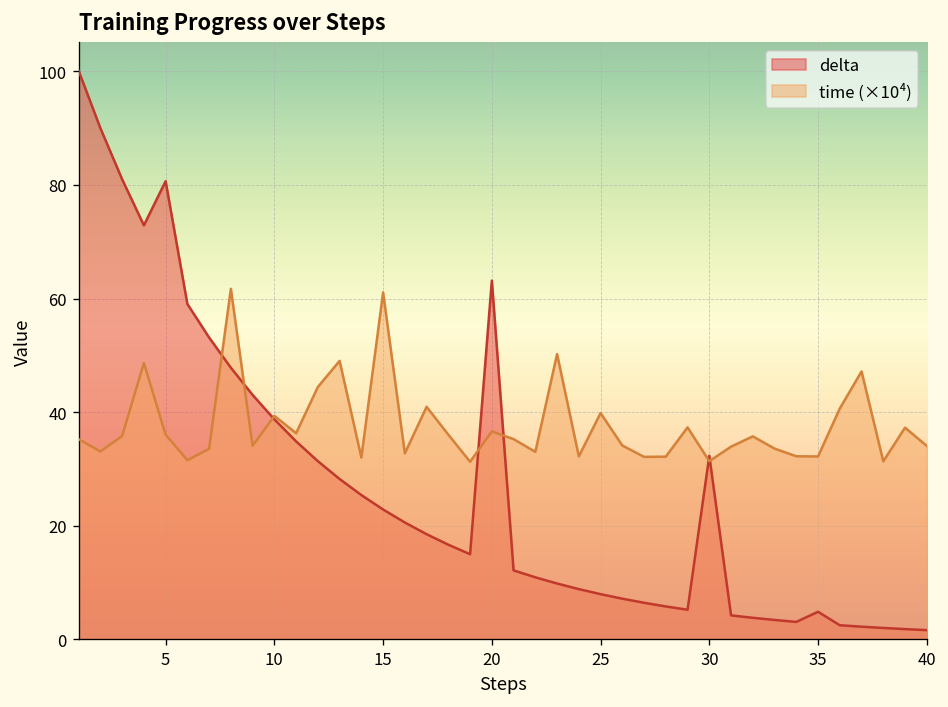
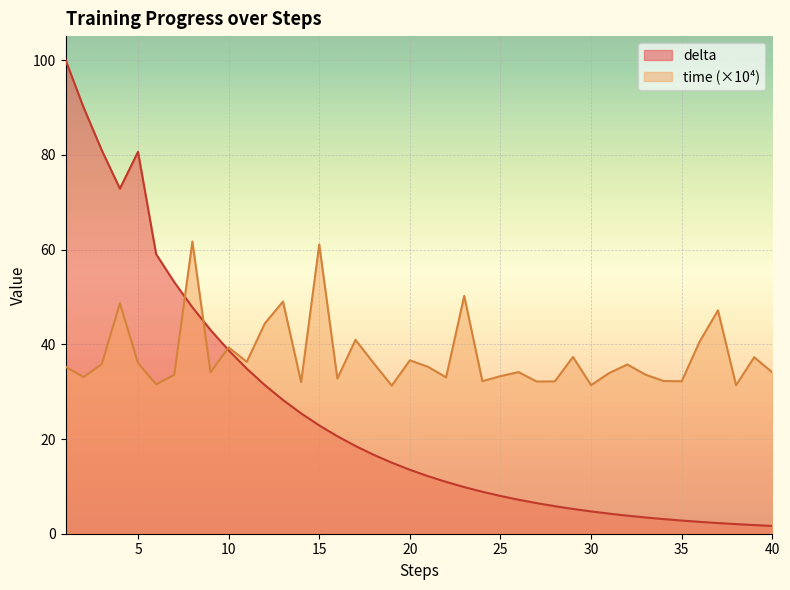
delta, 20: 63 -> 14
time (×10⁴), 25: 40 -> 33
delta, 30: 32 -> 5
delta, 35: 5 -> 3
